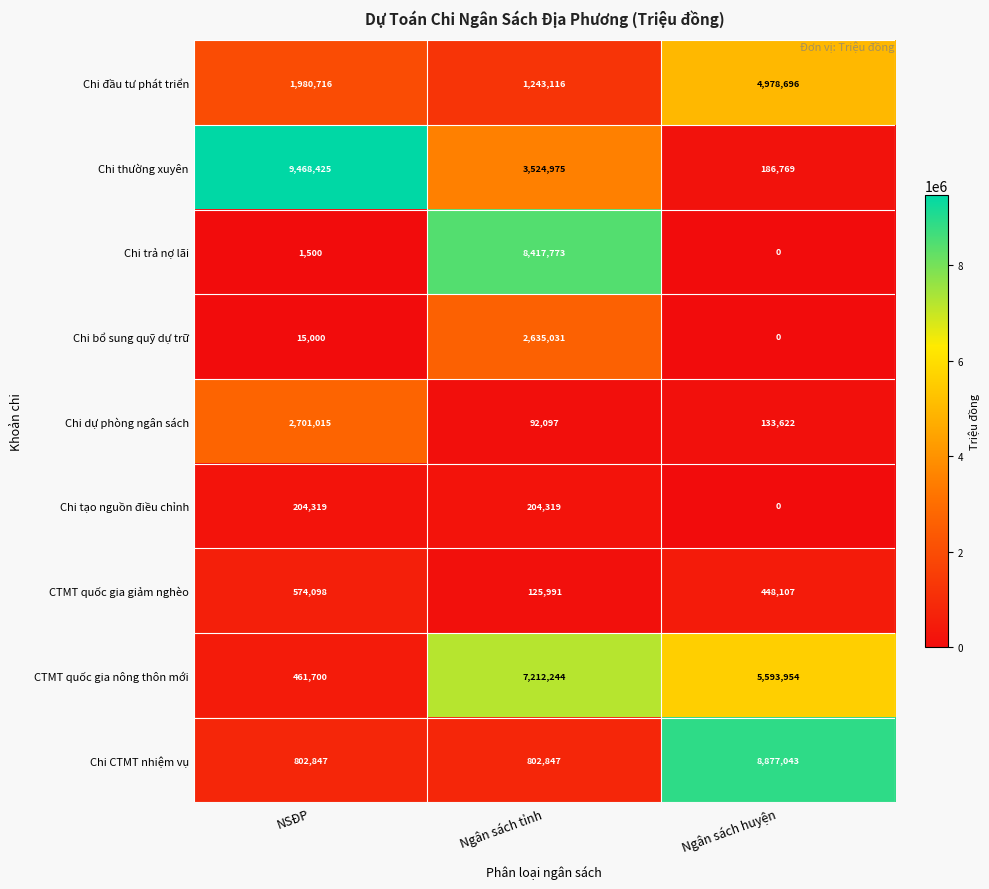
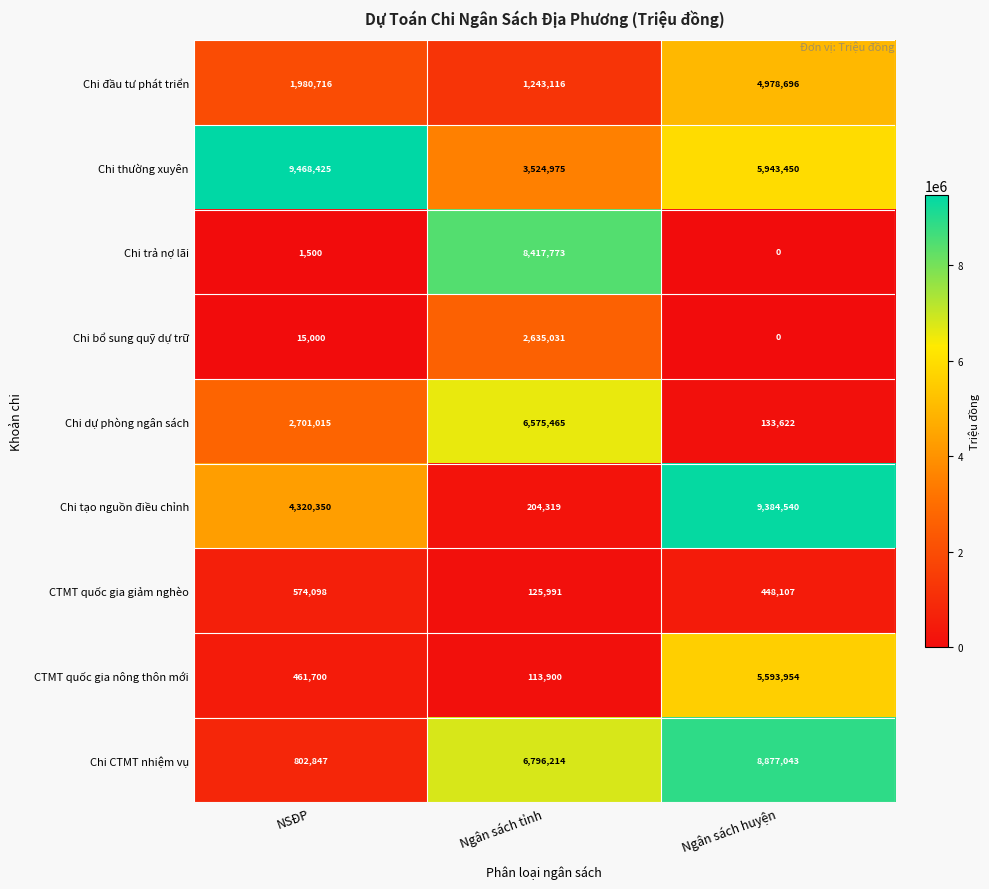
Chi thường xuyên, Ngân sách huyện: 186,769 -> 5,943,450
Chi dự phòng ngân sách, Ngân sách tỉnh: 92,097 -> 6,575,465
Chi tạo nguồn điều chỉnh, NSĐP: 204,319 -> 4,320,350
Chi tạo nguồn điều chỉnh, Ngân sách huyện: 0 -> 9,384,540
CTMT quốc gia nông thôn mới, Ngân sách tỉnh: 7,212,244 -> 113,900
Chi CTMT nhiệm vụ, Ngân sách tỉnh: 802,847 -> 6,796,214
